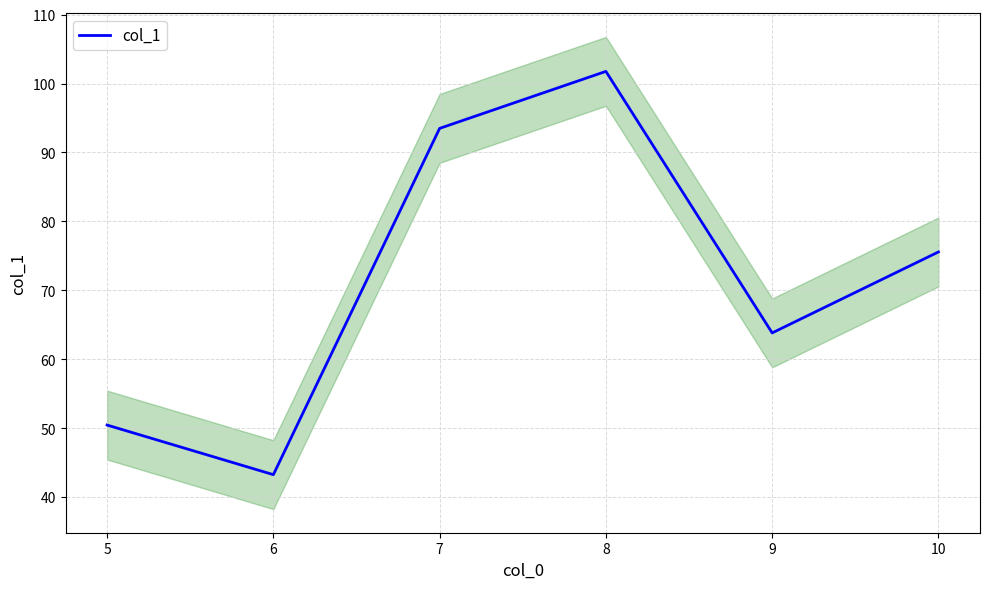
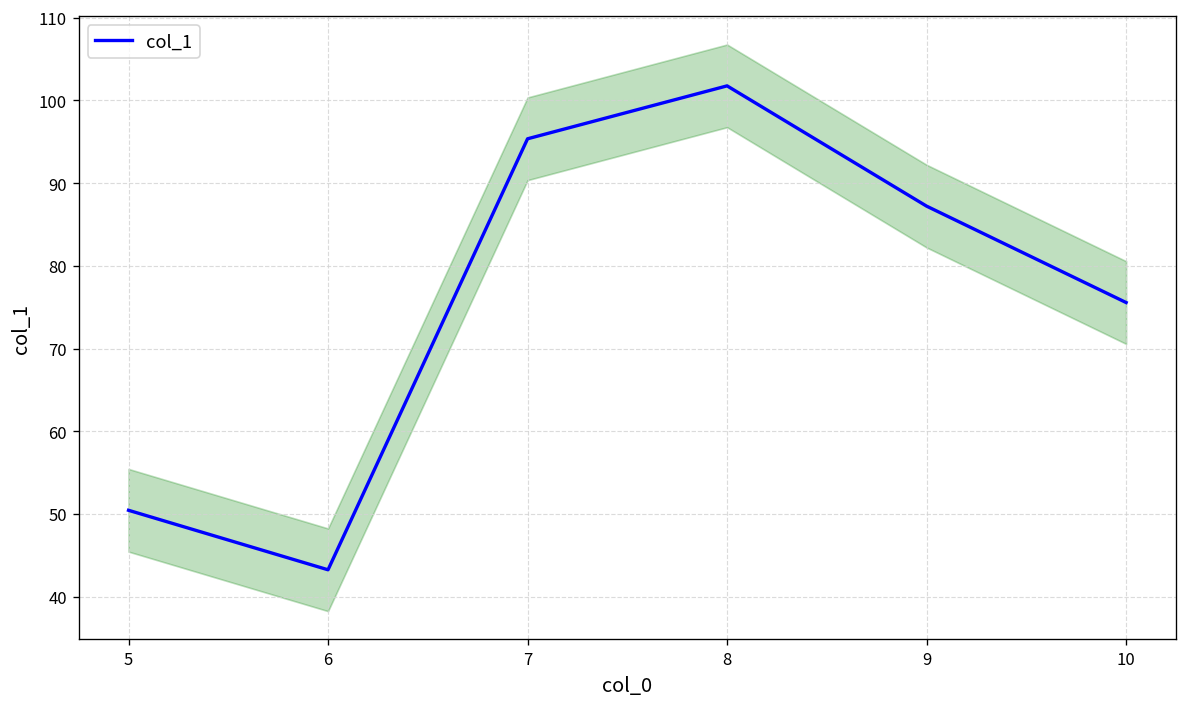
col_1, 7: 93 -> 95
col_1, 9: 64 -> 87
